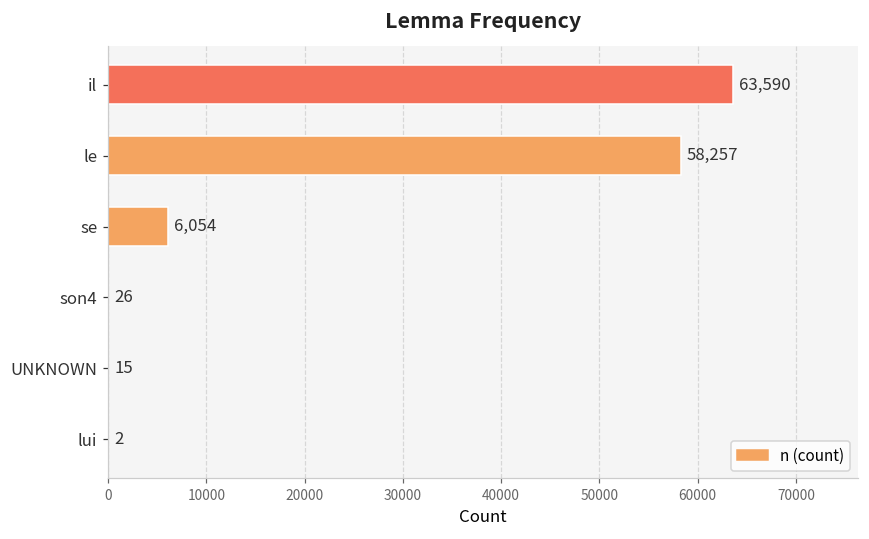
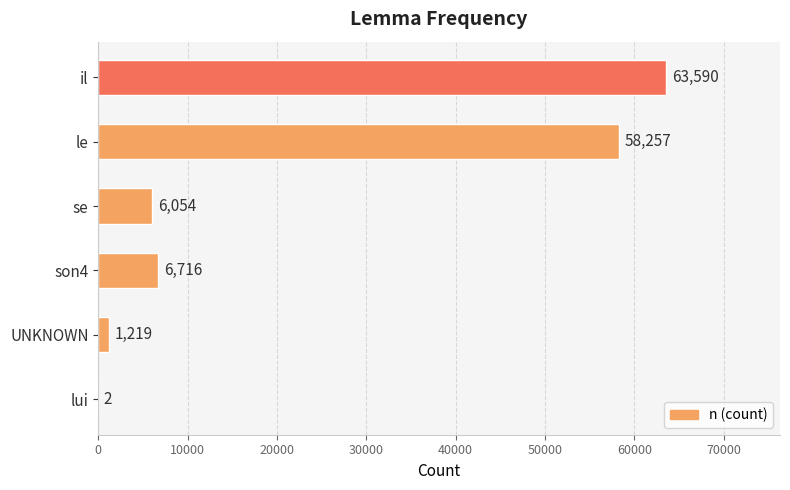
son4: 26 -> 6,716
UNKNOWN: 15 -> 1,219
